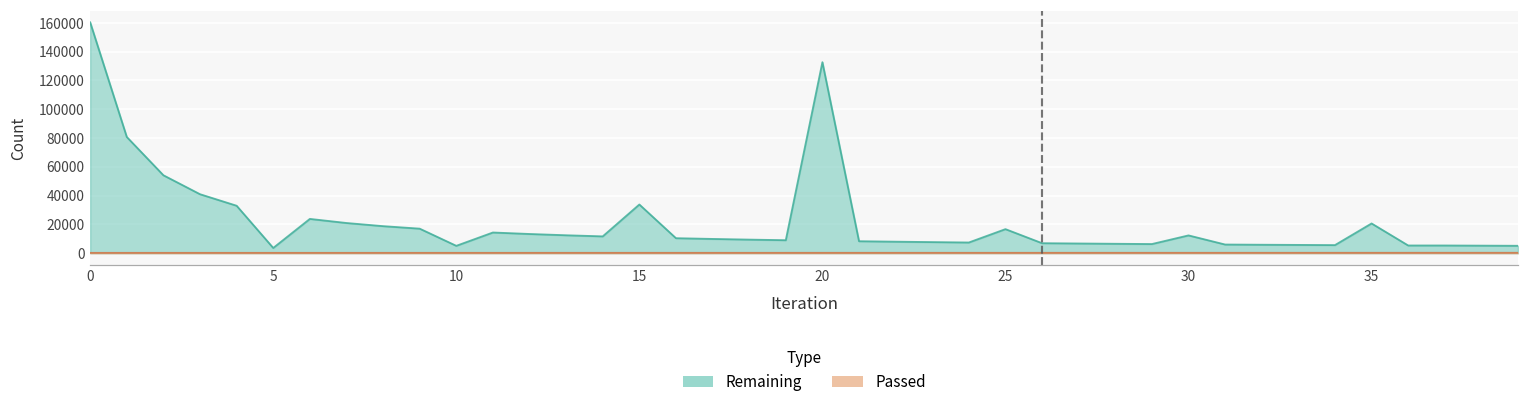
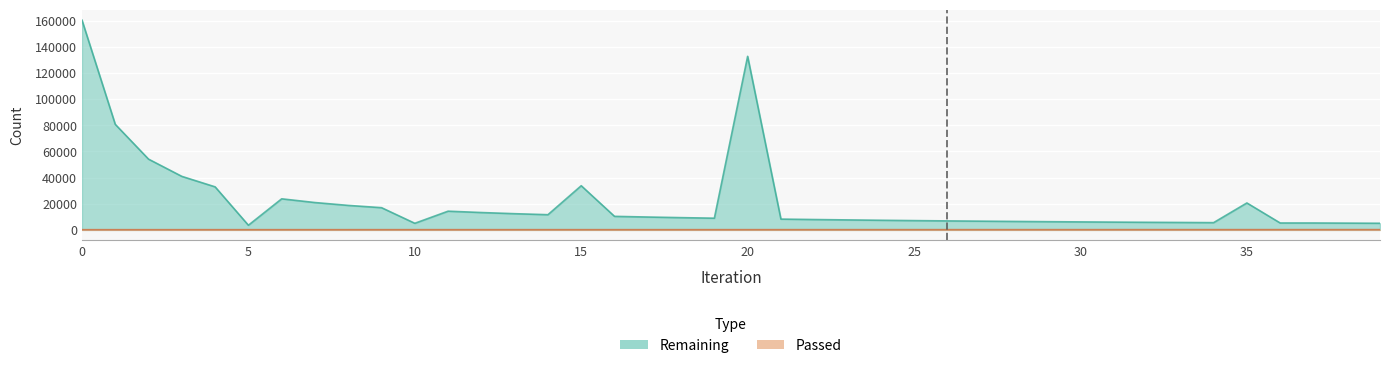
Remaining, 25: 17000 -> 7000
Remaining, 30: 12000 -> 6000
